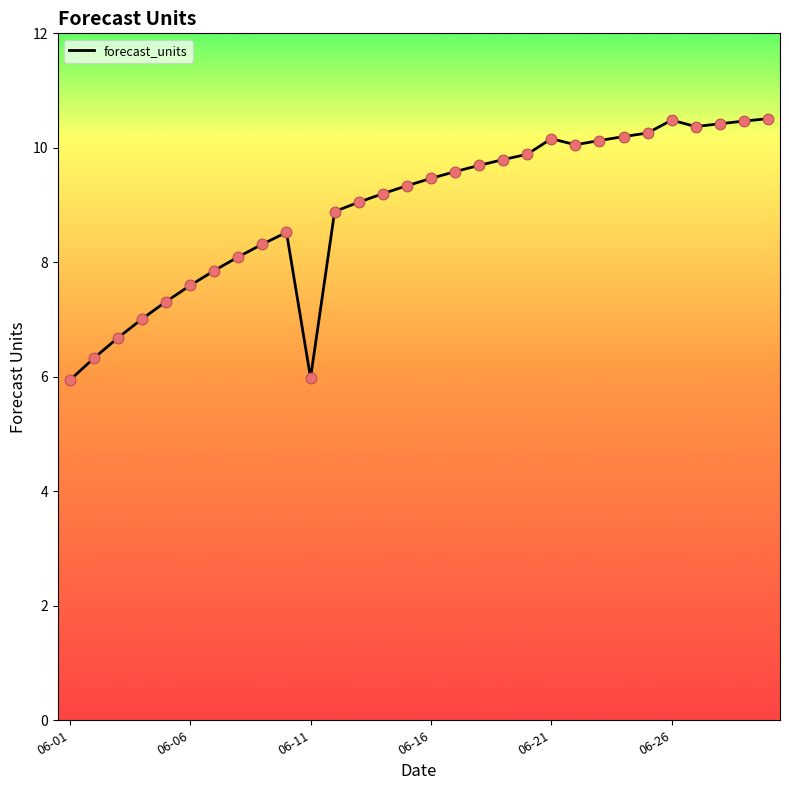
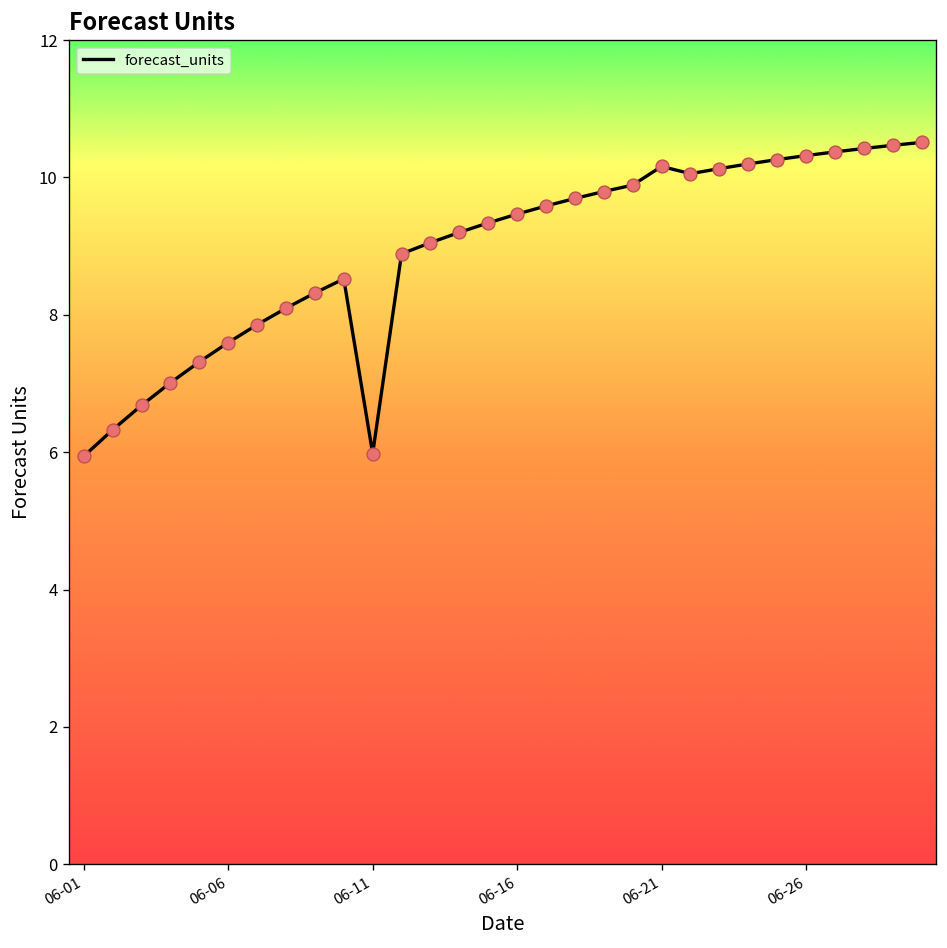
06-26: 10.5 -> 10.3
